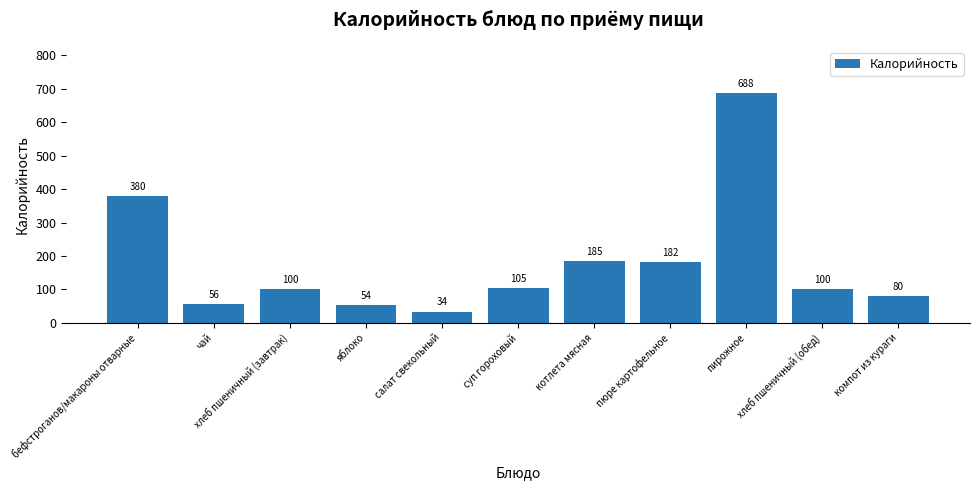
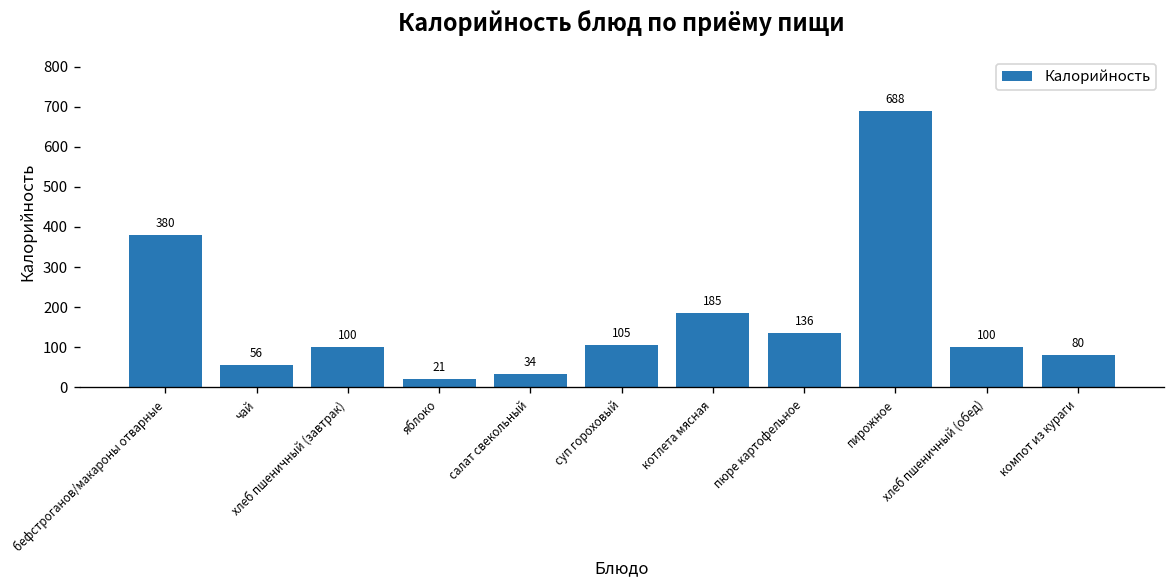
яблоко: 54 -> 21
пюре картофельное: 182 -> 136
